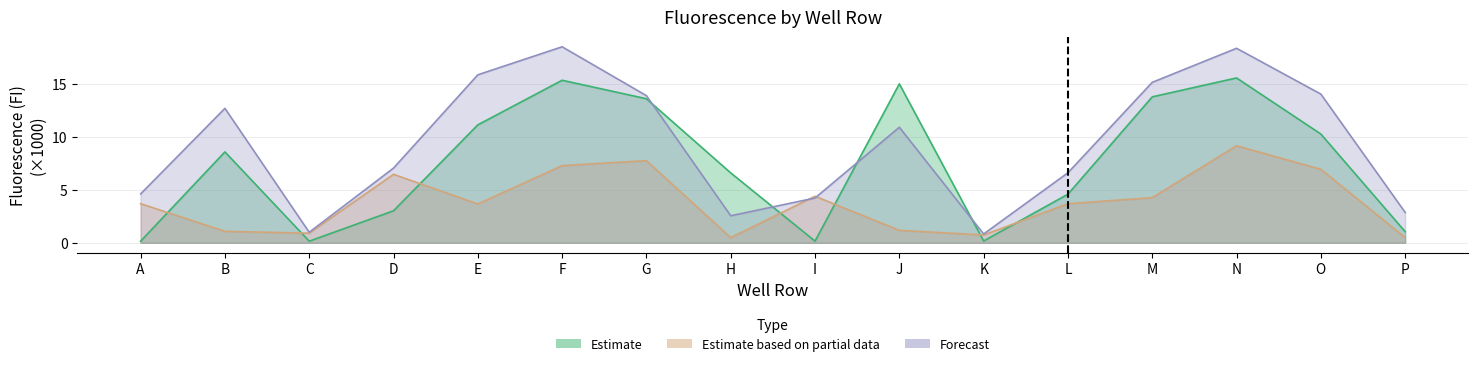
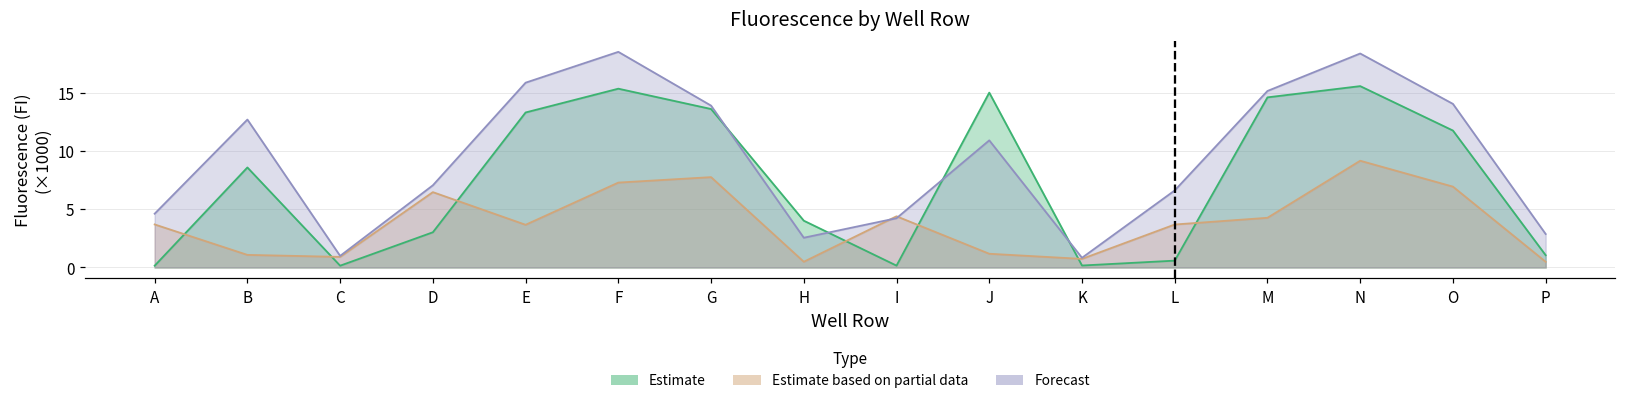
Estimate, E: 11.1 -> 13.3
Estimate, H: 6.6 -> 4.0
Estimate, L: 4.6 -> 0.6
Estimate, M: 13.8 -> 14.6
Estimate, O: 10.3 -> 11.8
